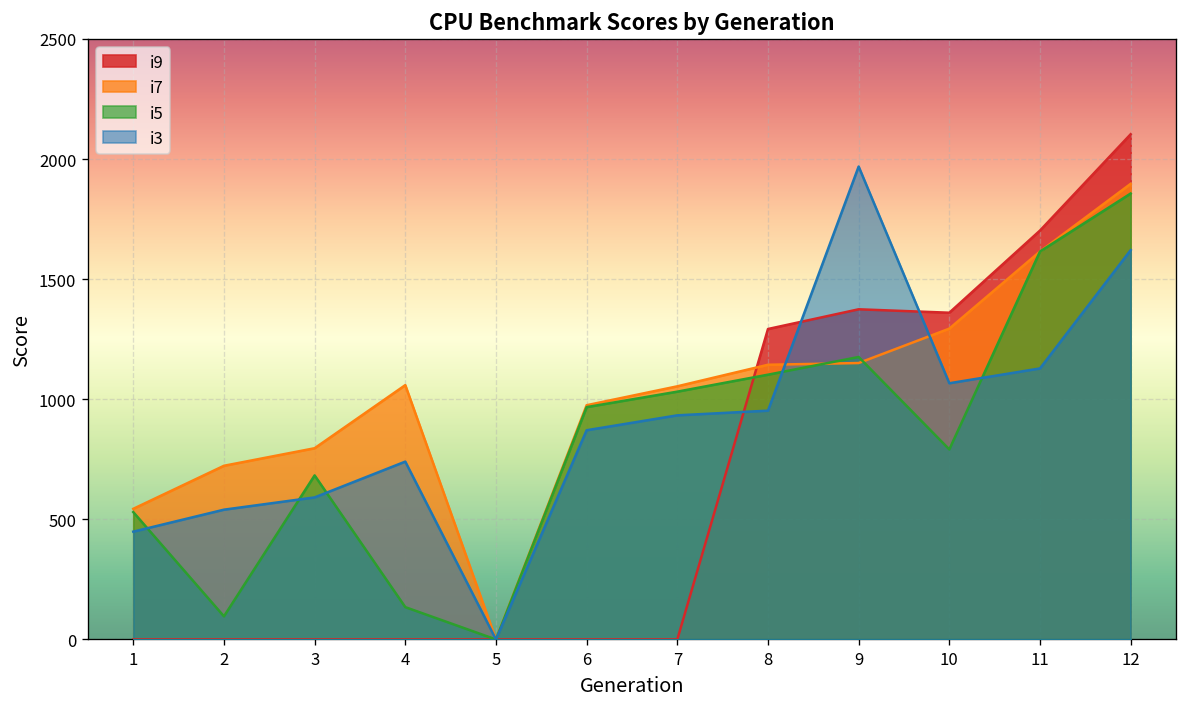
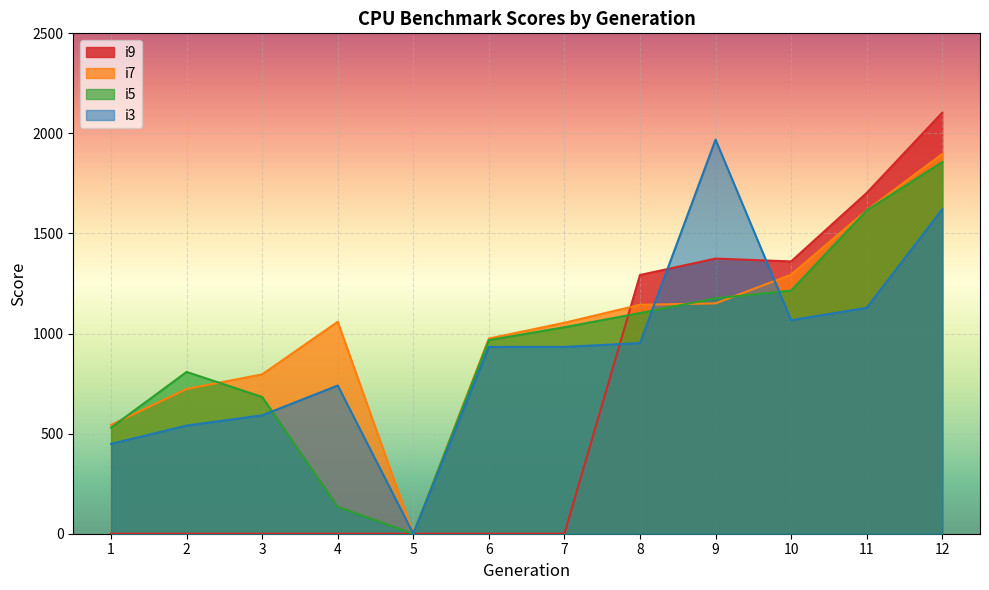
i5, 2: 100 -> 810
i3, 6: 870 -> 930
i5, 10: 790 -> 1210
